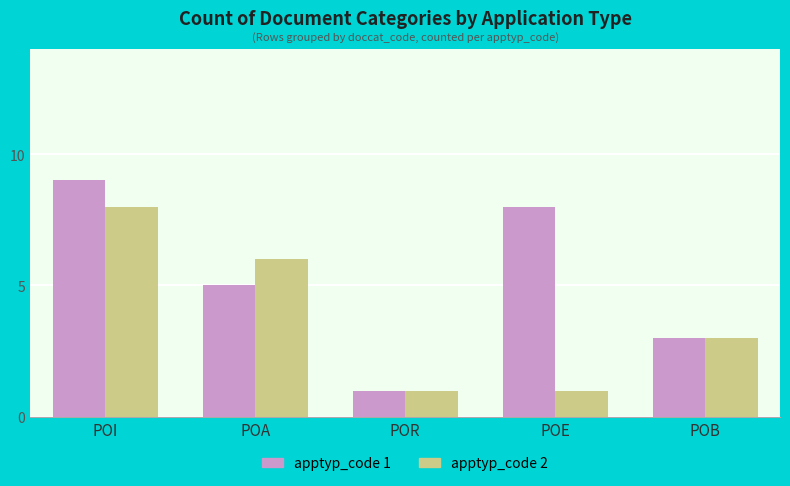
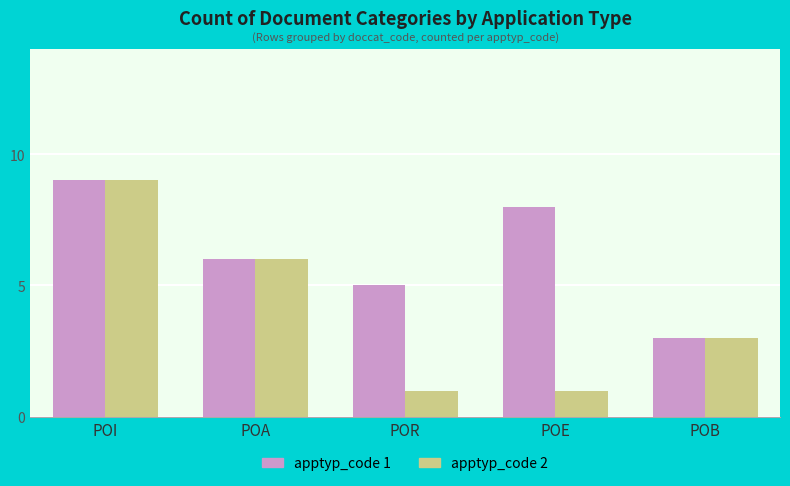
apptyp_code 2, POI: 8 -> 9
apptyp_code 1, POA: 5 -> 6
apptyp_code 1, POR: 1 -> 5
